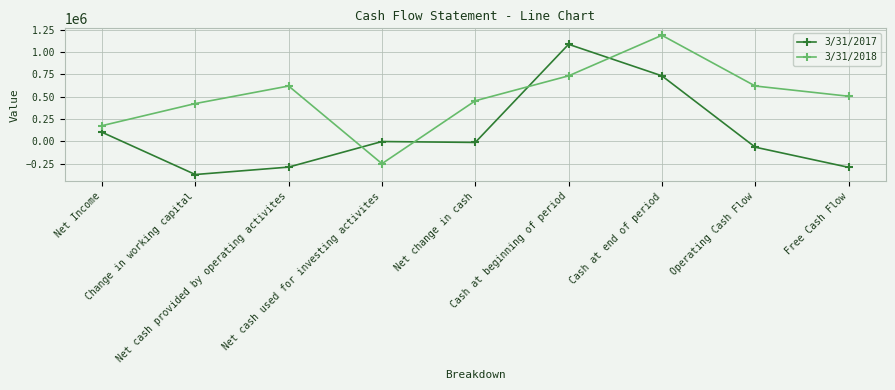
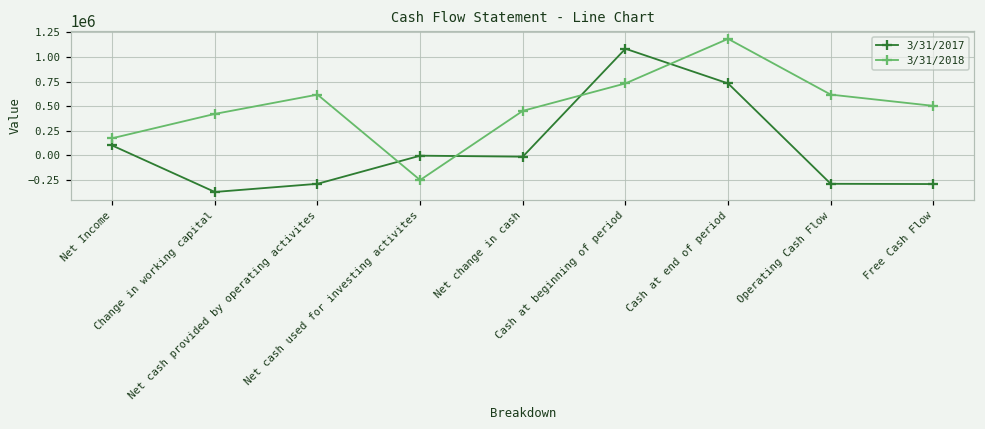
3/31/2017, Operating Cash Flow: -100000 -> -300000
